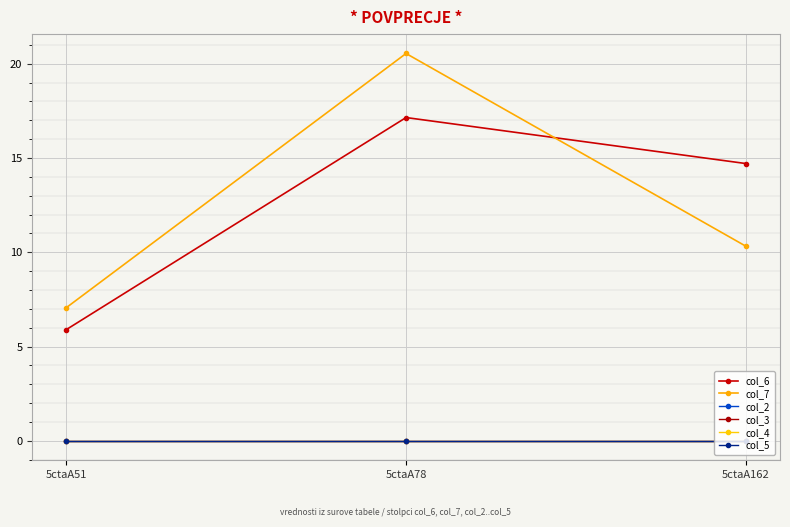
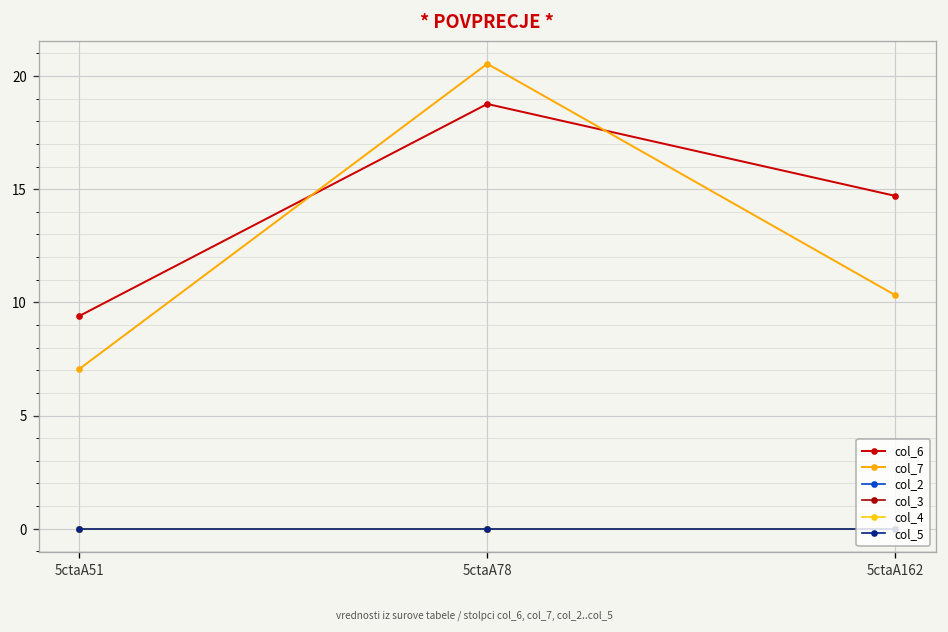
col_6, 5ctaA51: 5.9 -> 9.4
col_6, 5ctaA78: 17.1 -> 18.8
